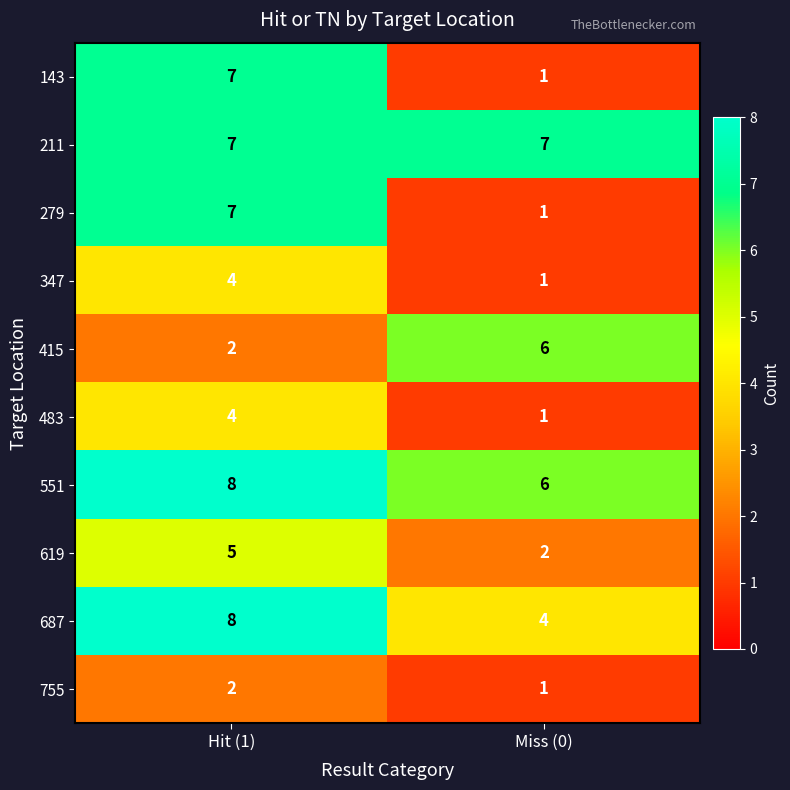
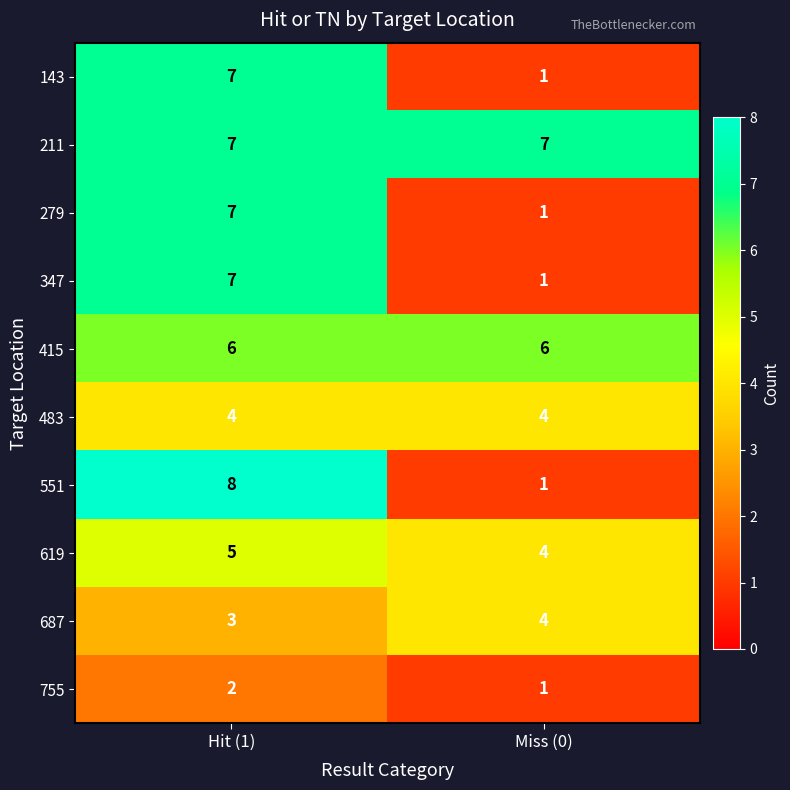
347, Hit (1): 4 -> 7
415, Hit (1): 2 -> 6
483, Miss (0): 1 -> 4
551, Miss (0): 6 -> 1
619, Miss (0): 2 -> 4
687, Hit (1): 8 -> 3
